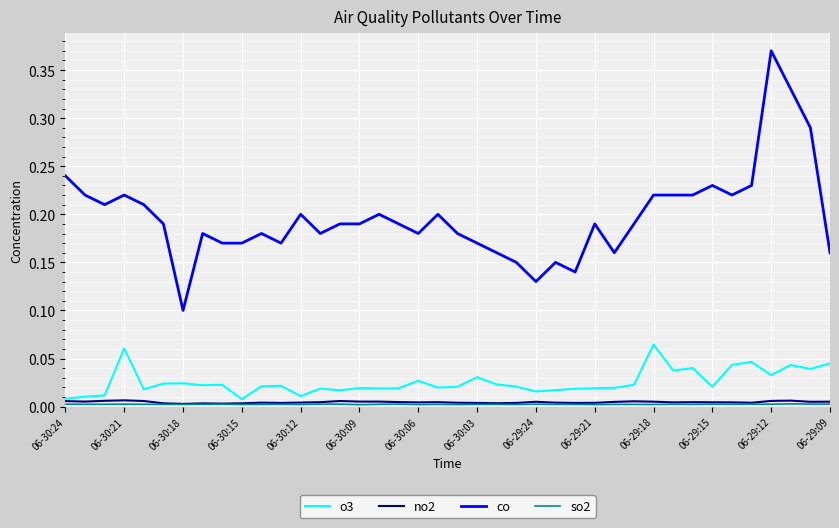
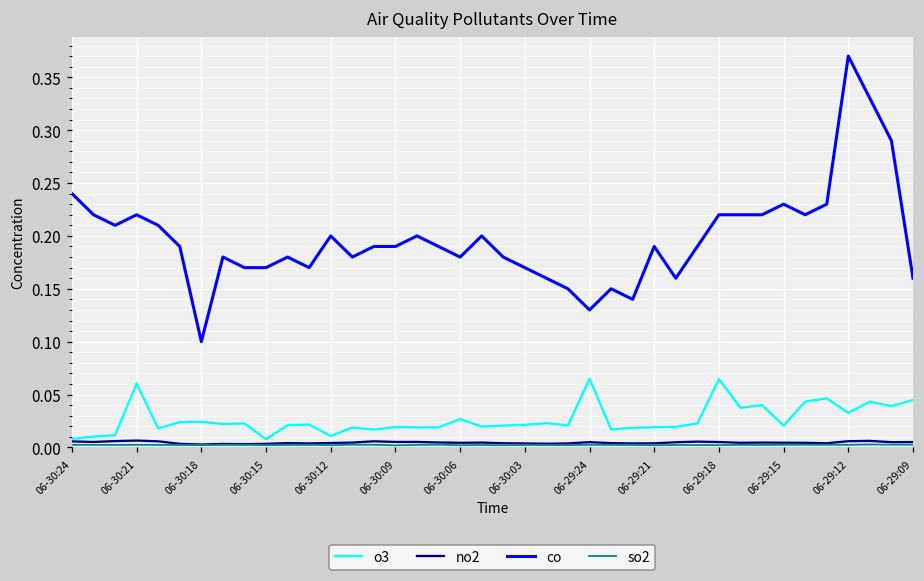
o3, 06-30:03: 0.03 -> 0.02
o3, 06-29:24: 0.02 -> 0.06
